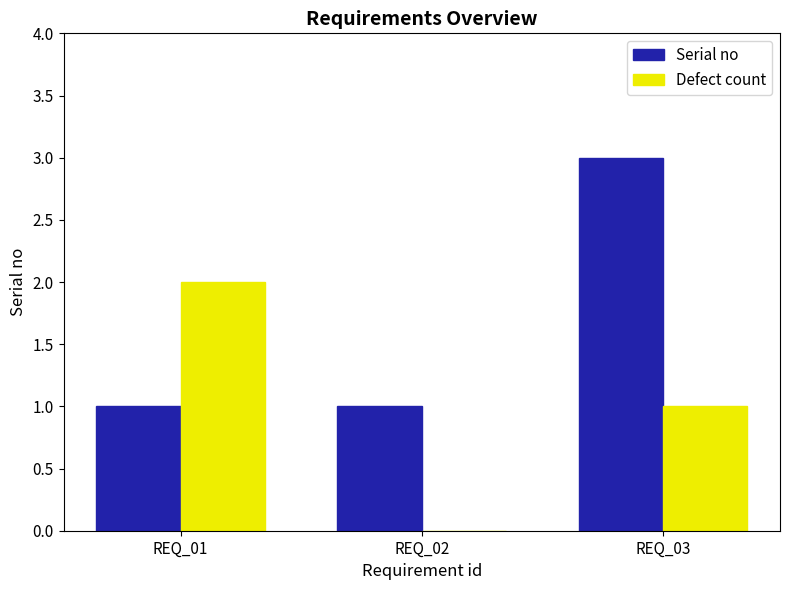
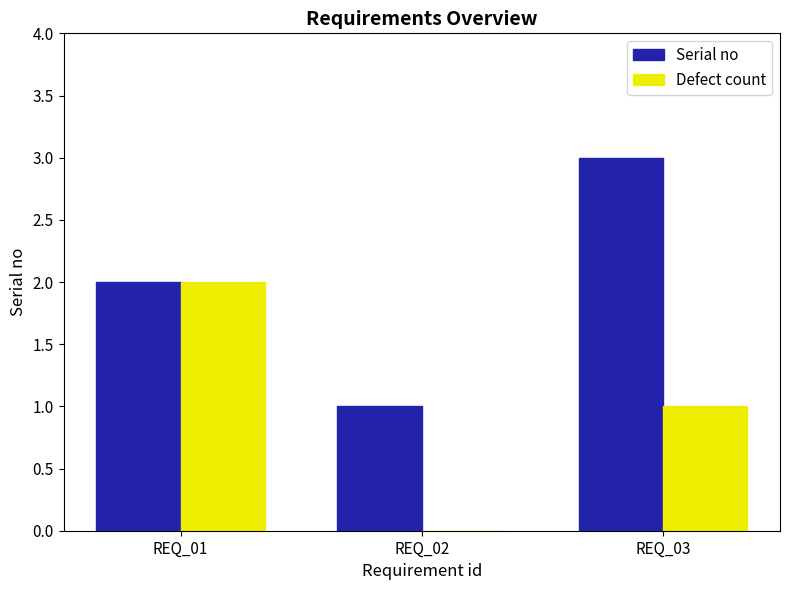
Serial no, REQ_01: 1 -> 2
